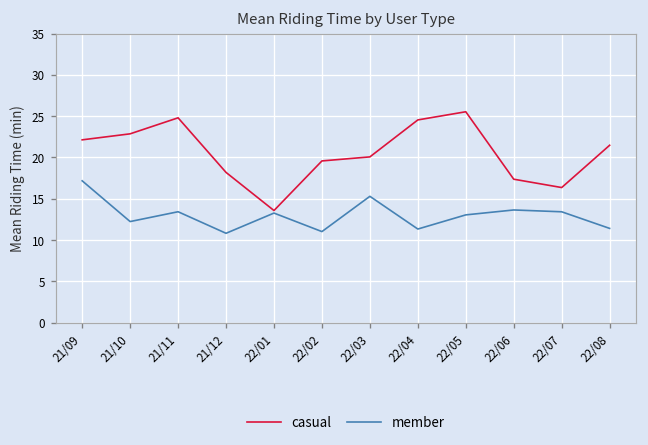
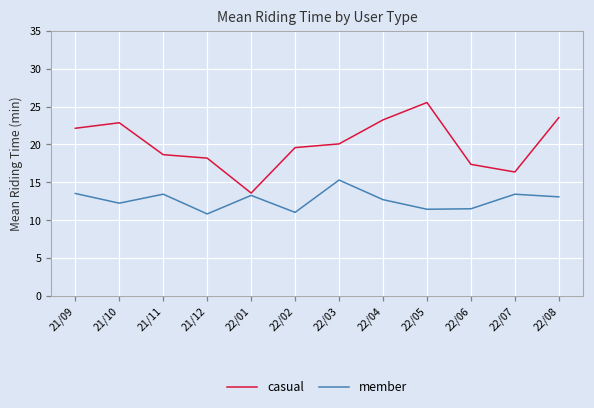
member, 21/09: 17 -> 14
casual, 21/11: 25 -> 19
casual, 22/04: 25 -> 23
member, 22/04: 11 -> 13
member, 22/05: 13 -> 11
member, 22/06: 14 -> 12
casual, 22/08: 21 -> 24
member, 22/08: 11 -> 13
